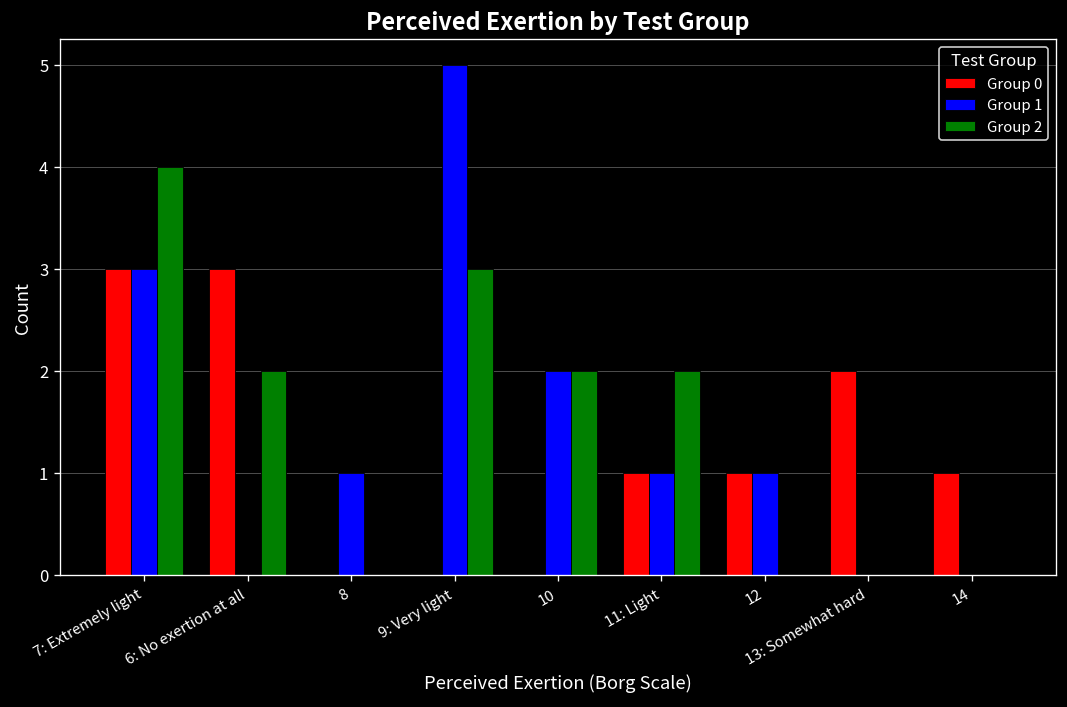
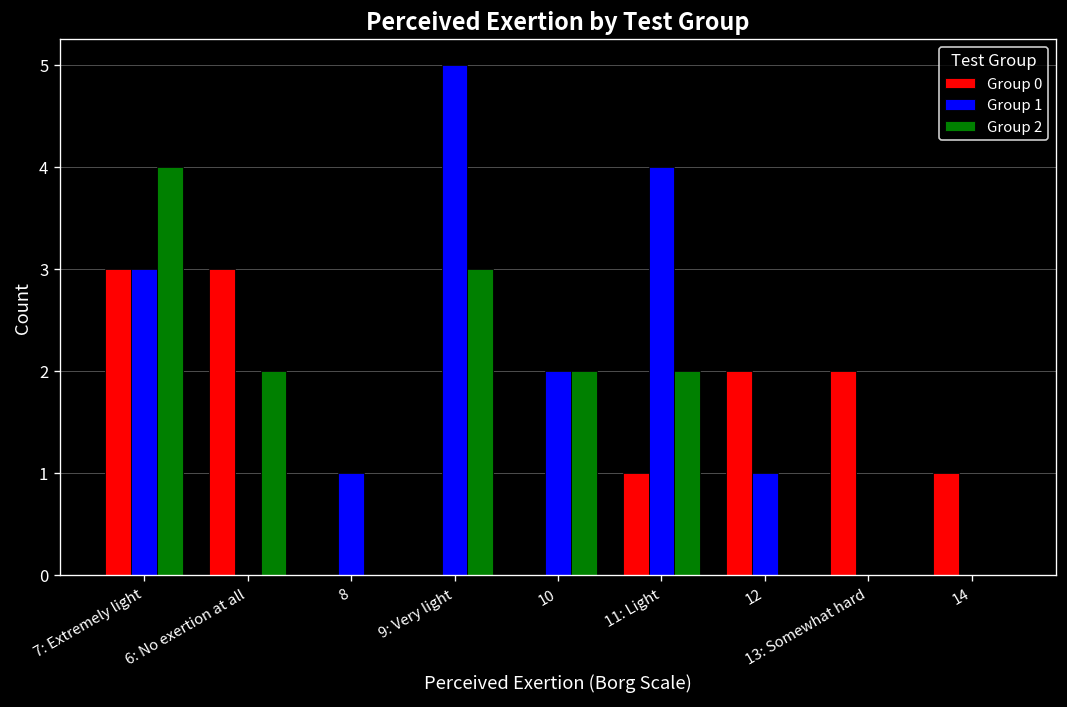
Group 1, 11: Light: 1 -> 4
Group 0, 12: 1 -> 2
